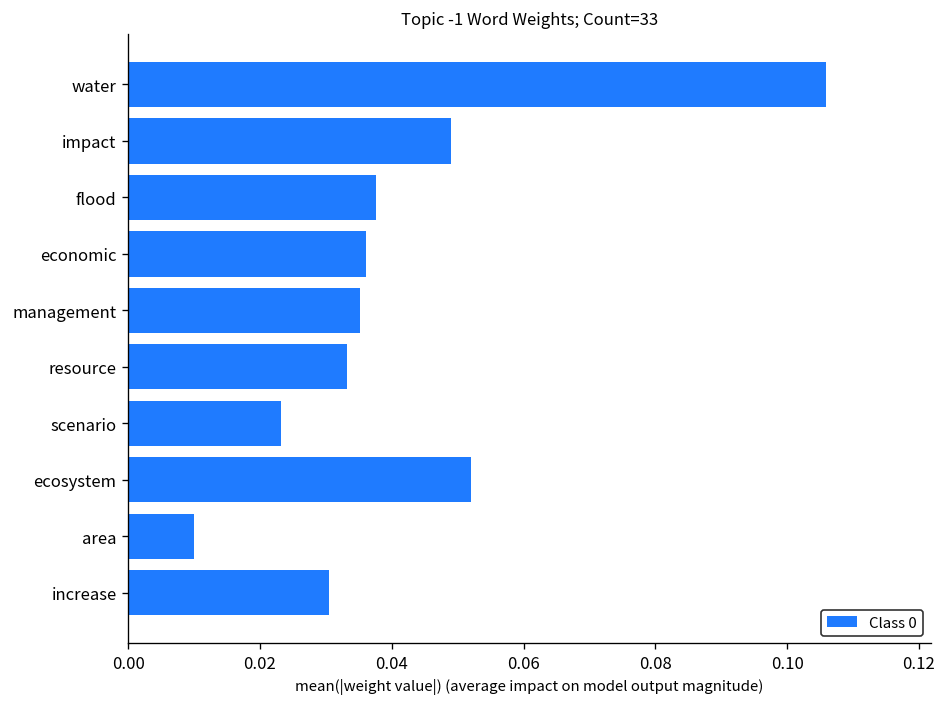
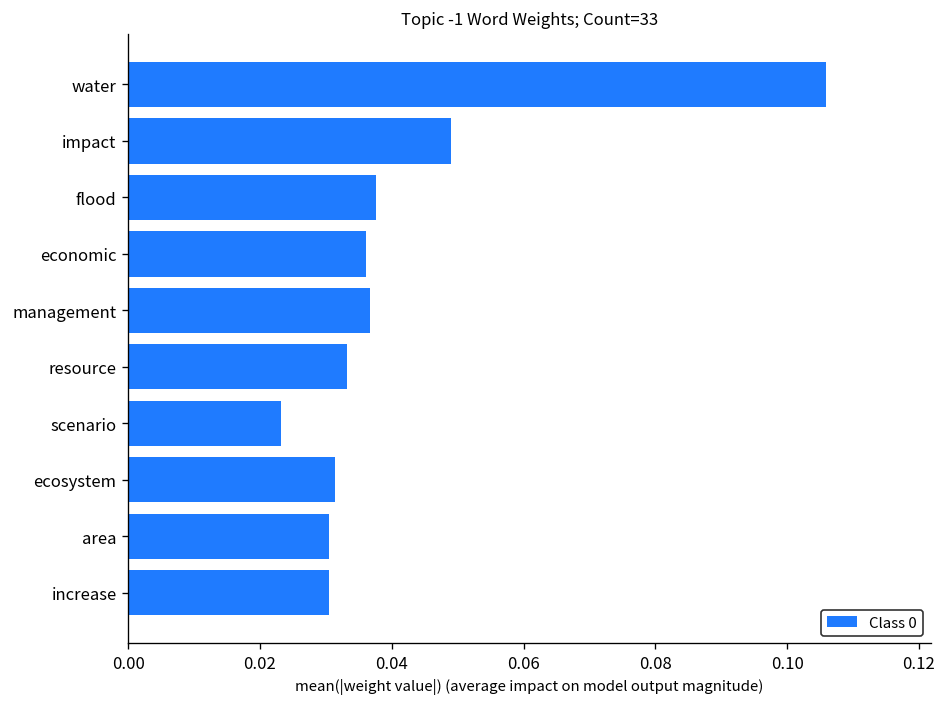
management: 0.035 -> 0.037
ecosystem: 0.052 -> 0.031
area: 0.010 -> 0.030
